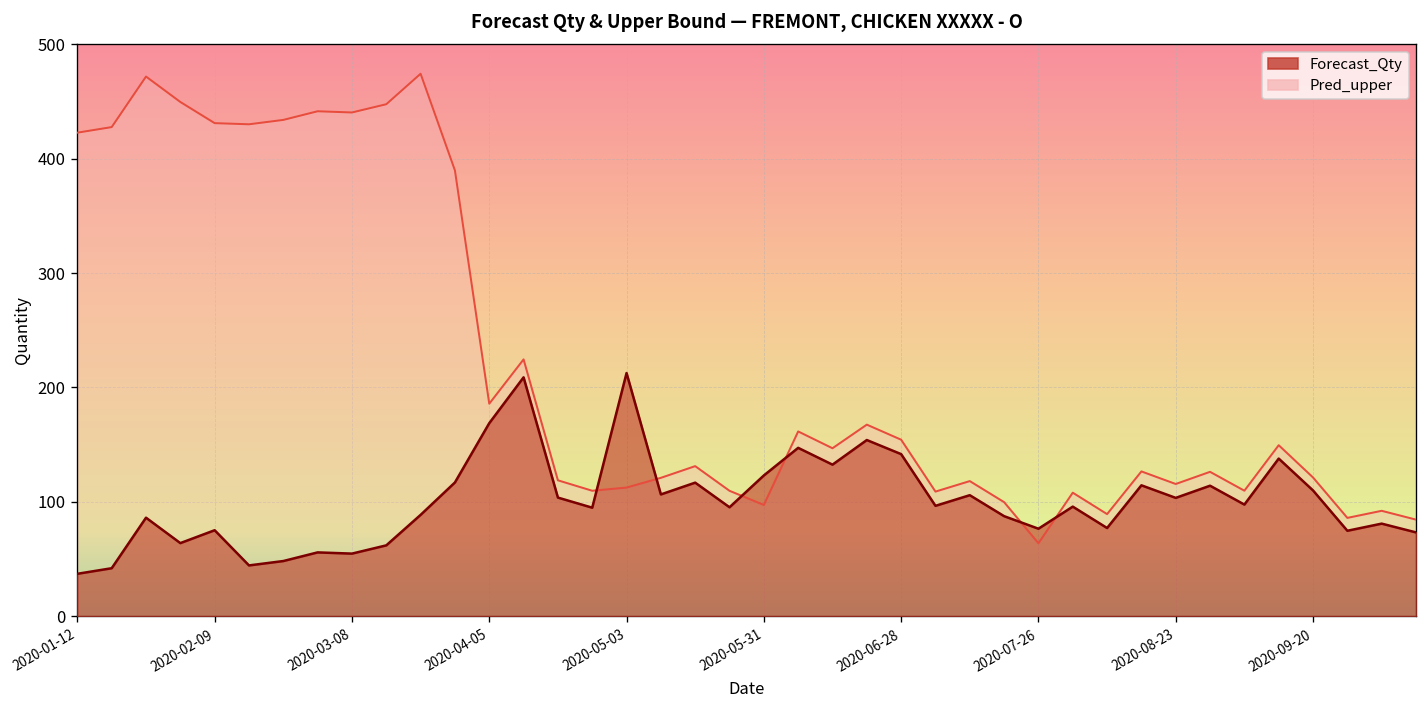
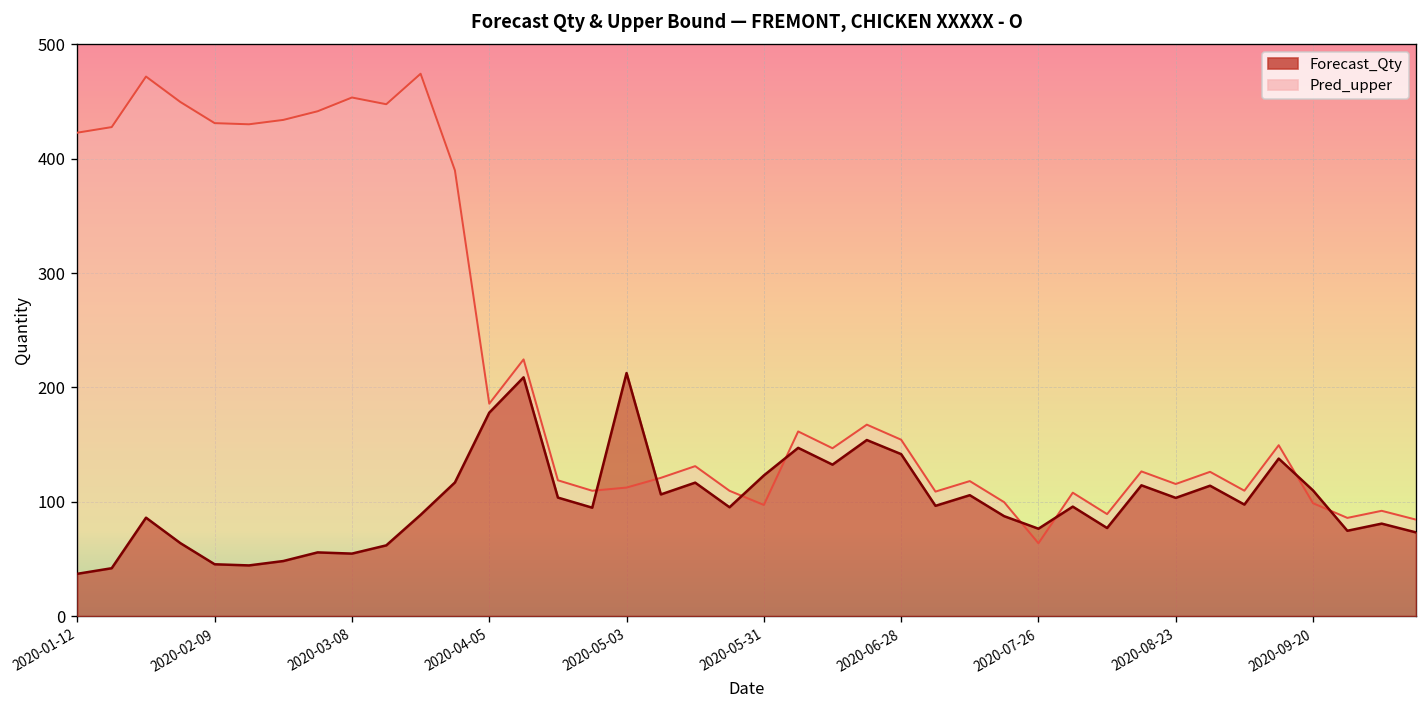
Forecast_Qty, 2020-02-09: 80 -> 50
Pred_upper, 2020-03-08: 440 -> 450
Forecast_Qty, 2020-04-05: 170 -> 180
Pred_upper, 2020-09-20: 120 -> 100
